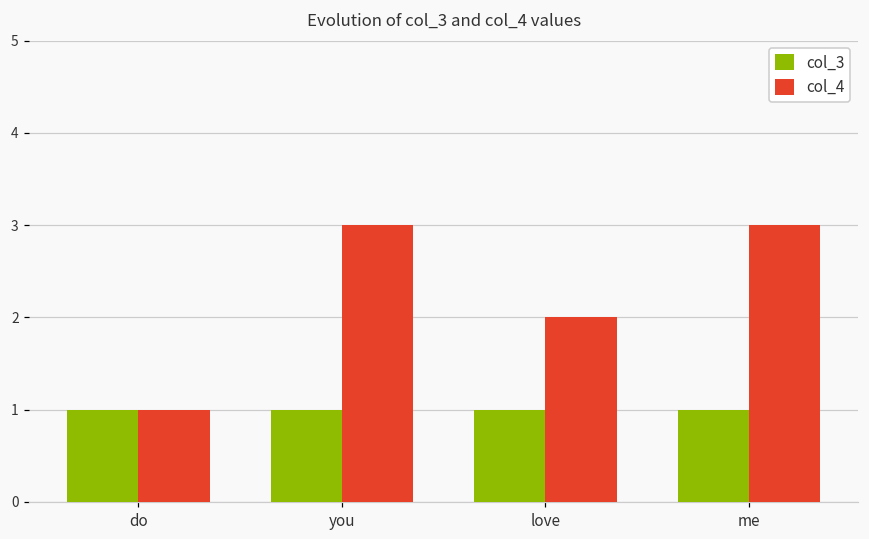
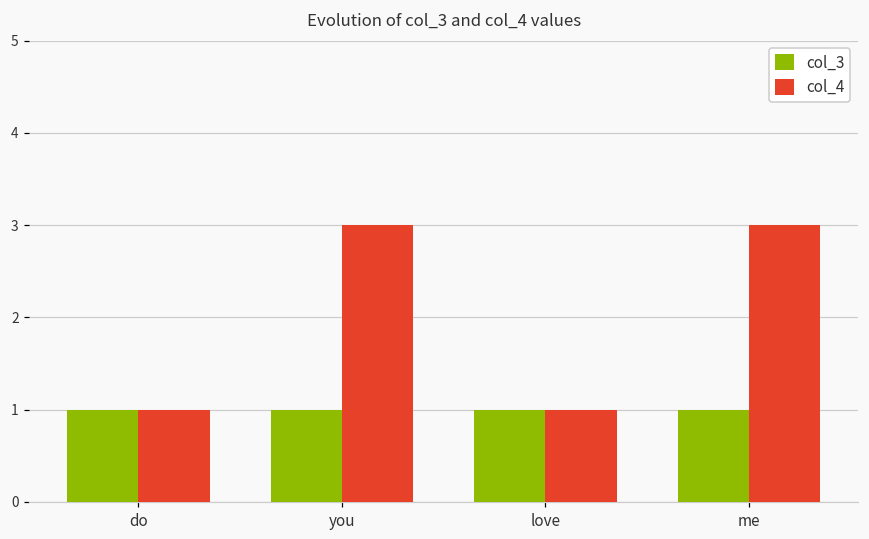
col_4, love: 2 -> 1
